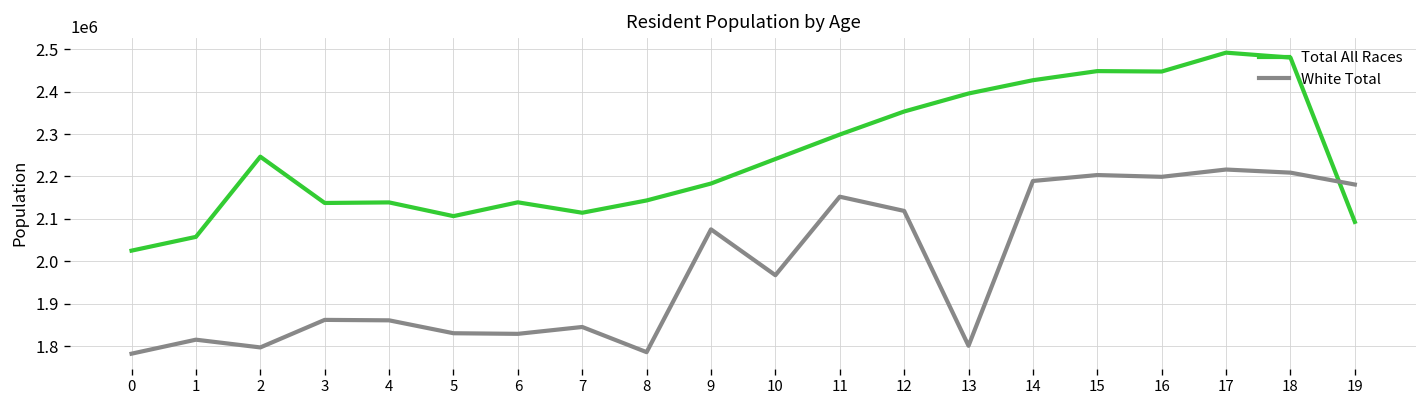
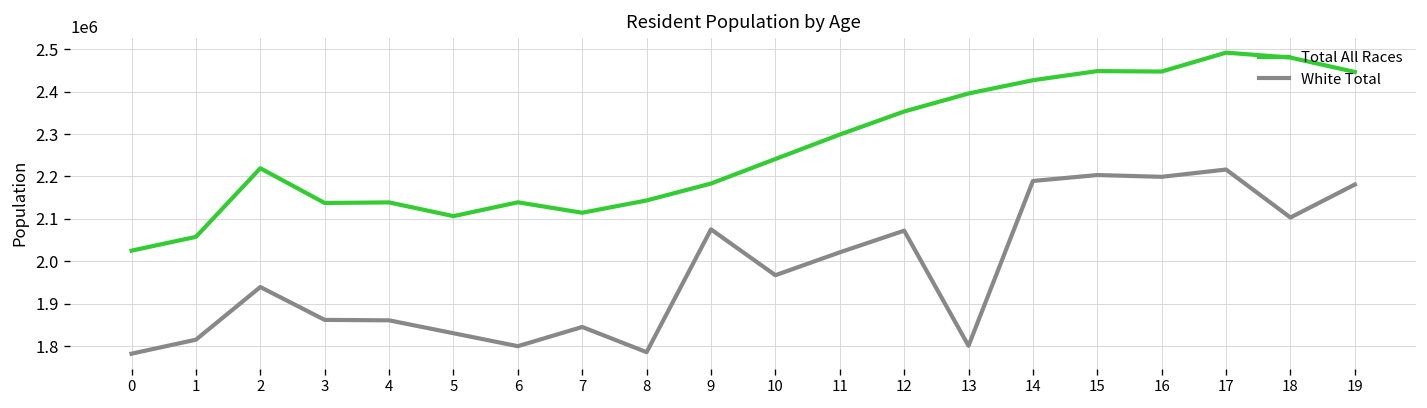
Total All Races, 2: 2250000 -> 2220000
White Total, 2: 1800000 -> 1940000
White Total, 6: 1830000 -> 1800000
White Total, 11: 2150000 -> 2020000
White Total, 12: 2120000 -> 2070000
White Total, 18: 2210000 -> 2100000
Total All Races, 19: 2090000 -> 2450000
